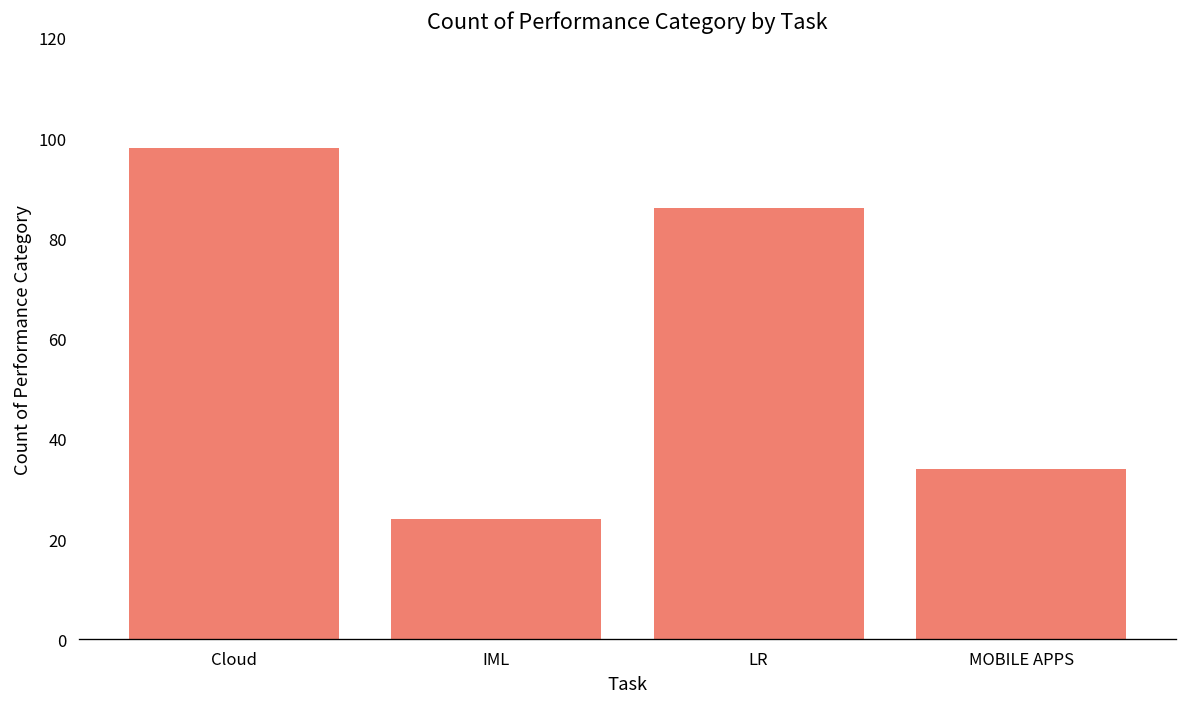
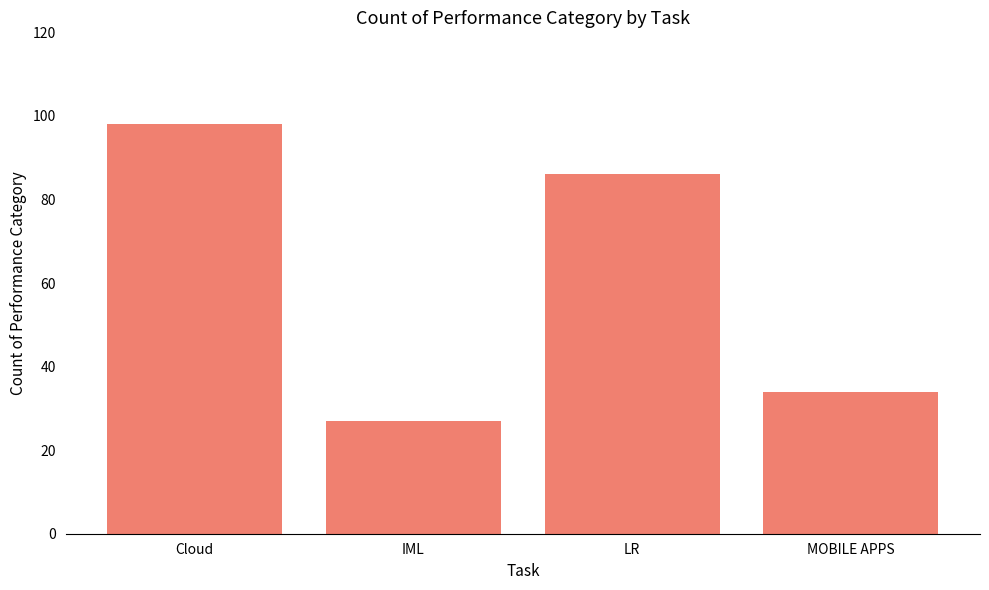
IML: 24 -> 27
